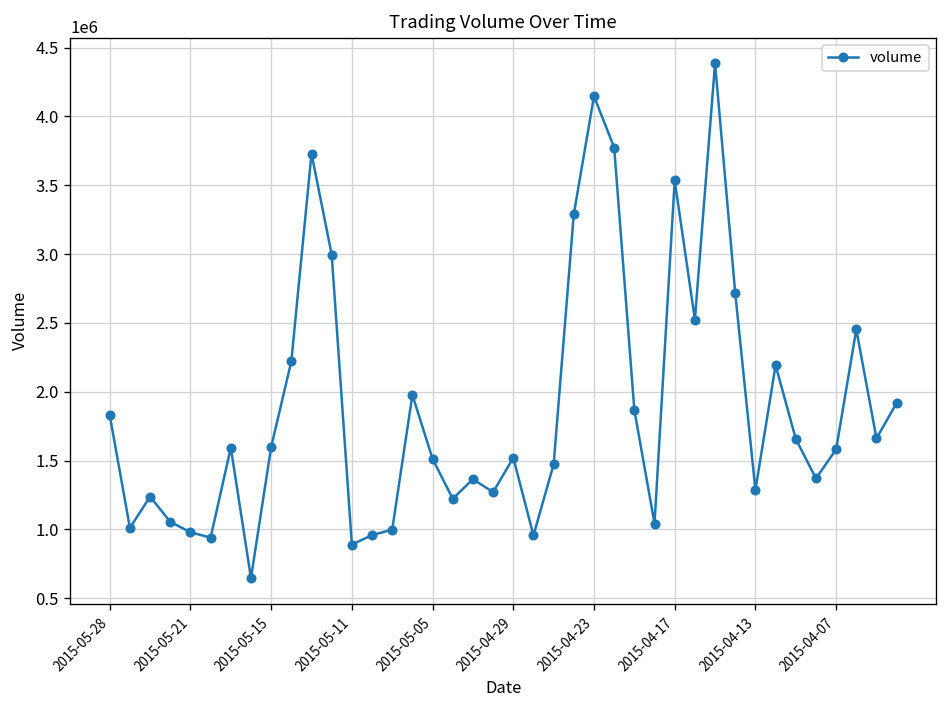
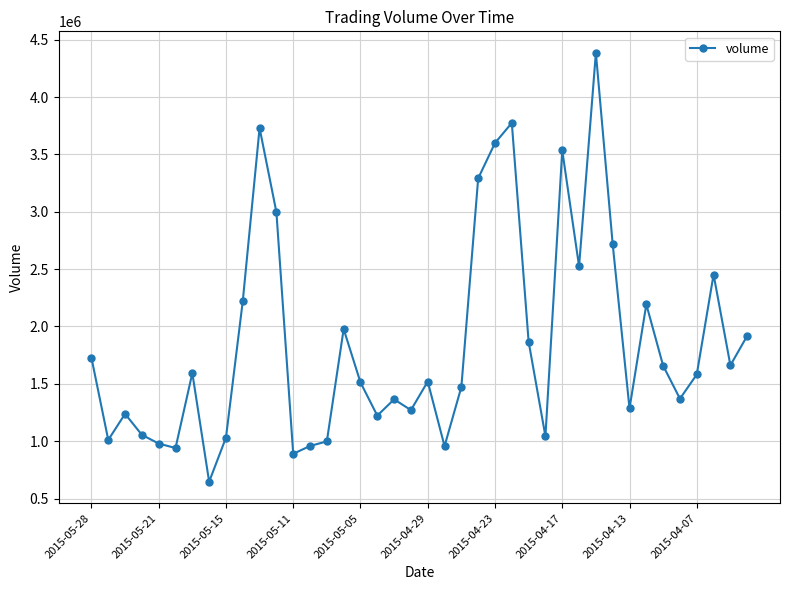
2015-05-28: 1830000 -> 1730000
2015-05-15: 1600000 -> 1030000
2015-04-23: 4150000 -> 3600000
